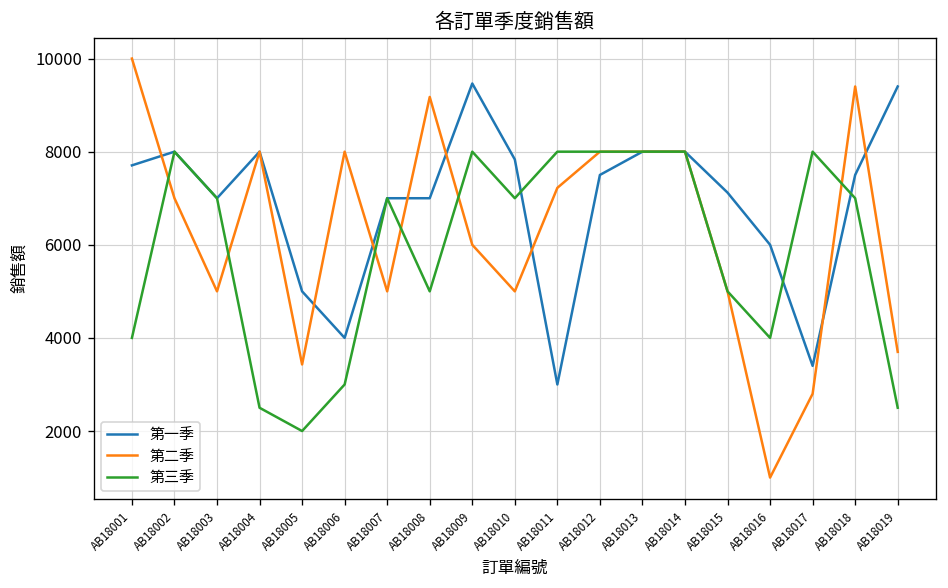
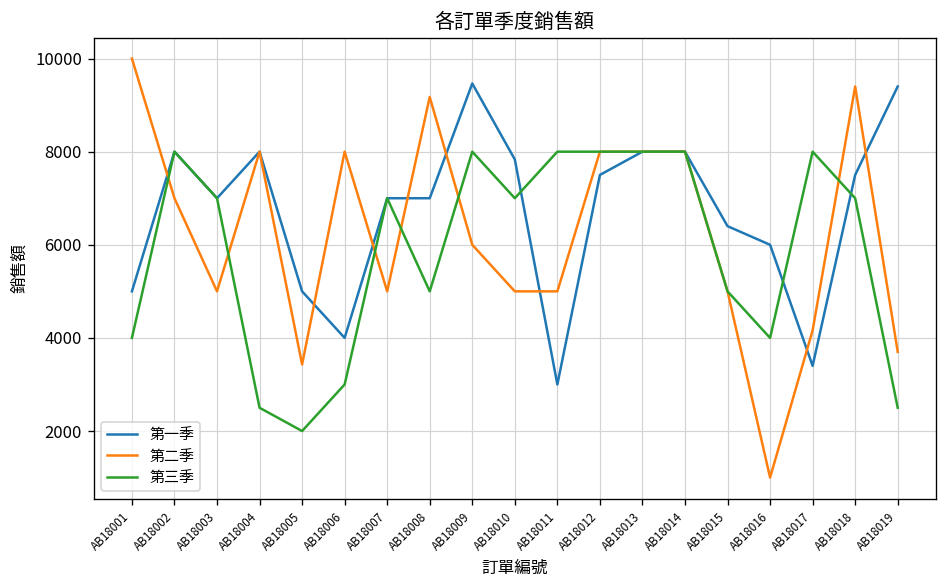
第一季, AB18001: 7700 -> 5000
第二季, AB18011: 7200 -> 5000
第一季, AB18015: 7100 -> 6400
第二季, AB18017: 2800 -> 4200
